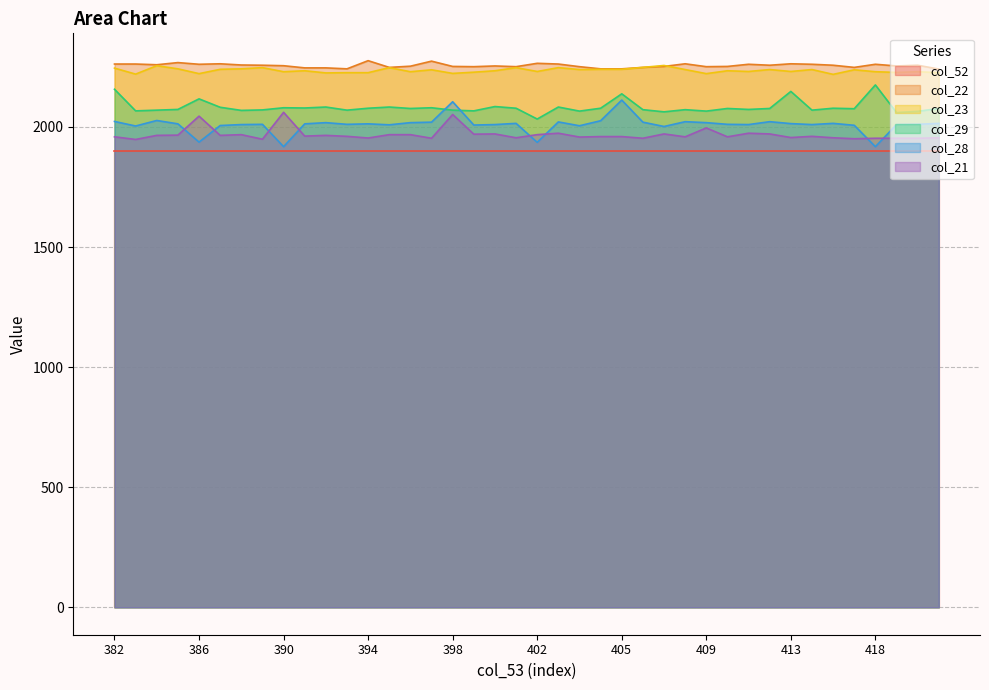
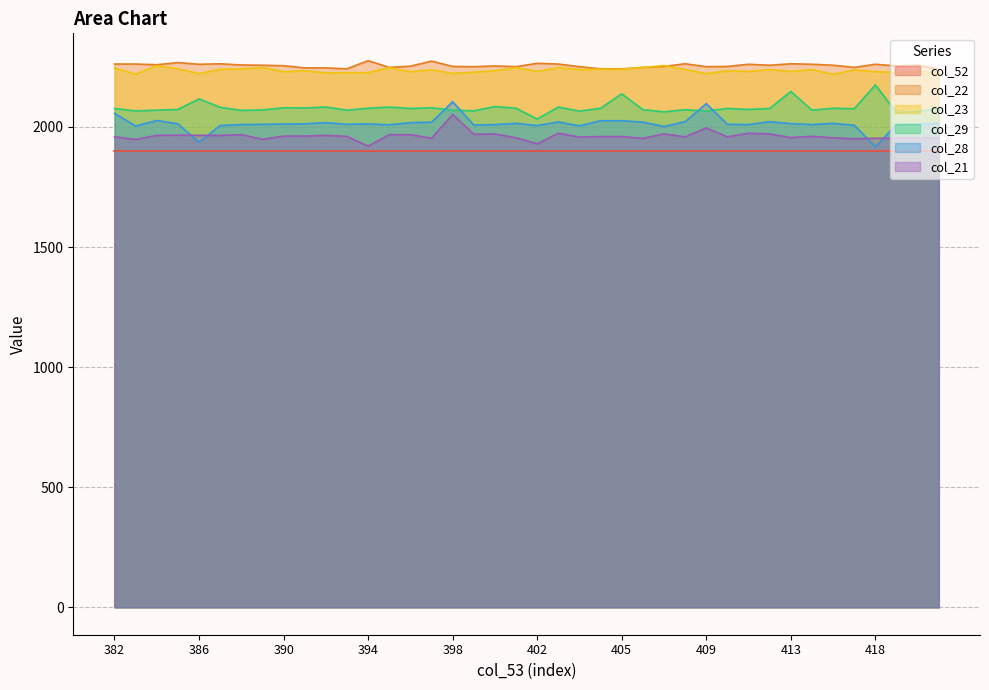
col_29, 382: 2160 -> 2080
col_28, 382: 2020 -> 2060
col_21, 386: 2050 -> 1970
col_28, 390: 1920 -> 2010
col_21, 390: 2060 -> 1960
col_21, 394: 1950 -> 1920
col_28, 402: 1940 -> 2010
col_21, 402: 1970 -> 1930
col_28, 405: 2110 -> 2030
col_28, 409: 2020 -> 2100
